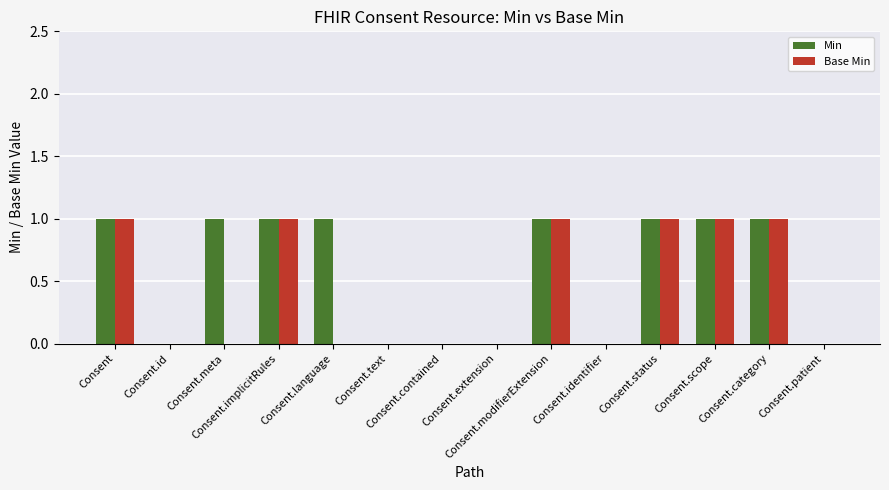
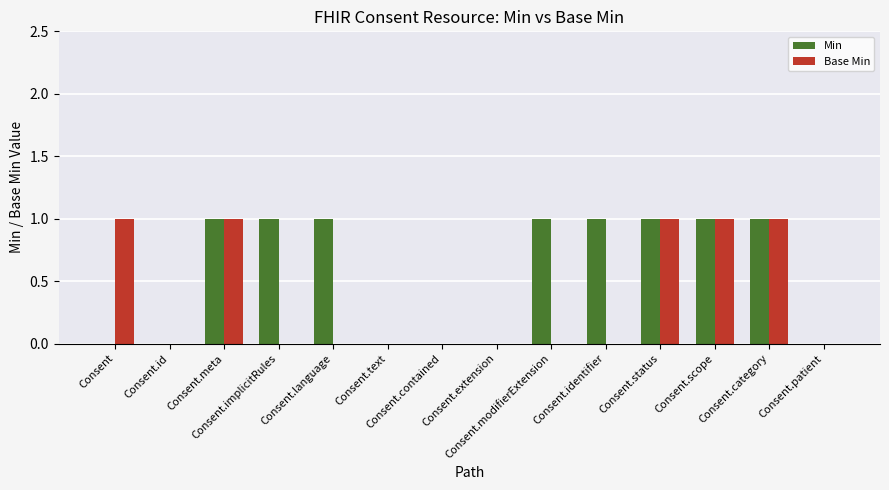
Min, Consent: 1 -> 0
Base Min, Consent.meta: 0 -> 1
Base Min, Consent.implicitRules: 1 -> 0
Base Min, Consent.modifierExtension: 1 -> 0
Min, Consent.identifier: 0 -> 1
